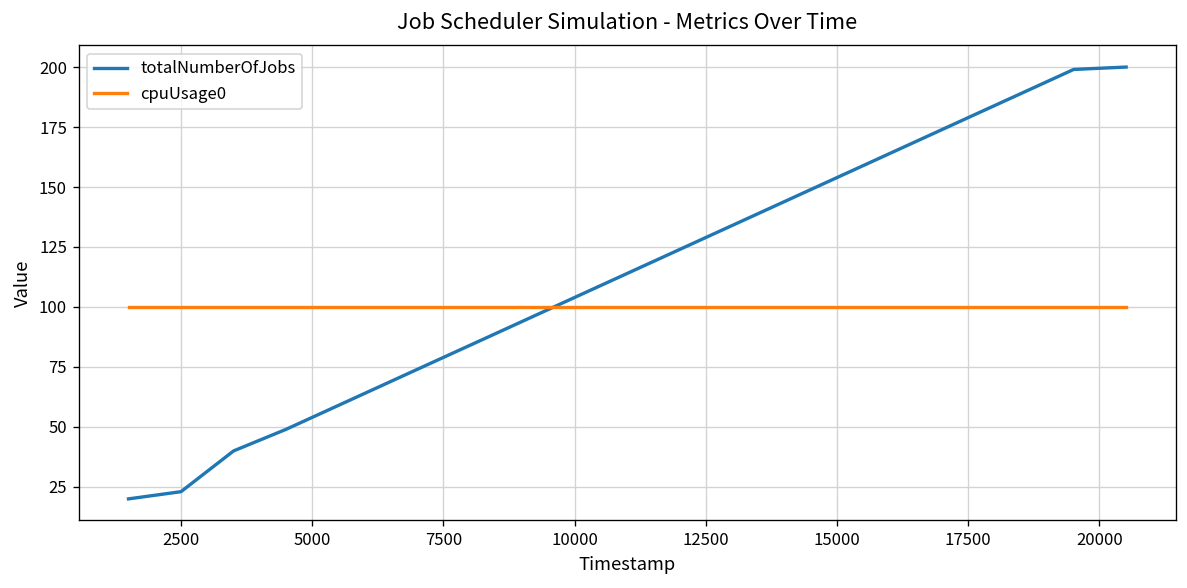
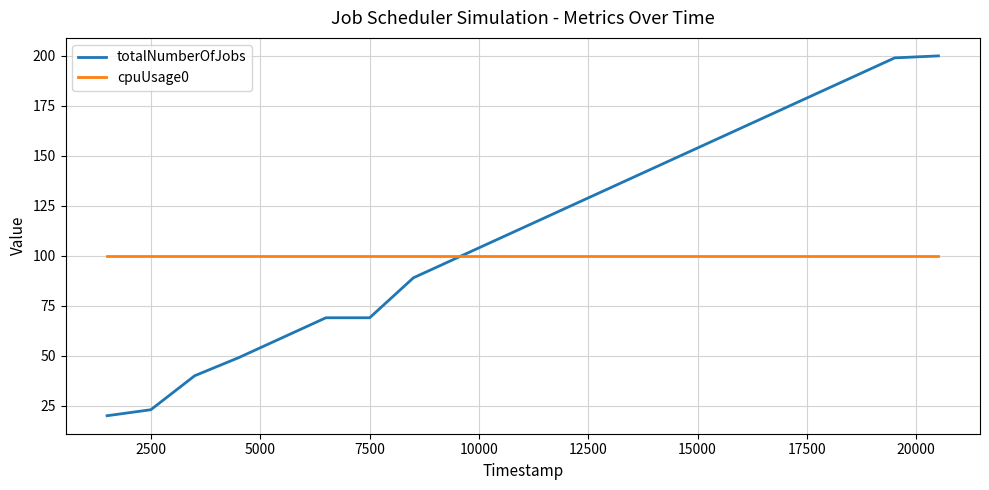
totalNumberOfJobs, 7500: 79 -> 69
